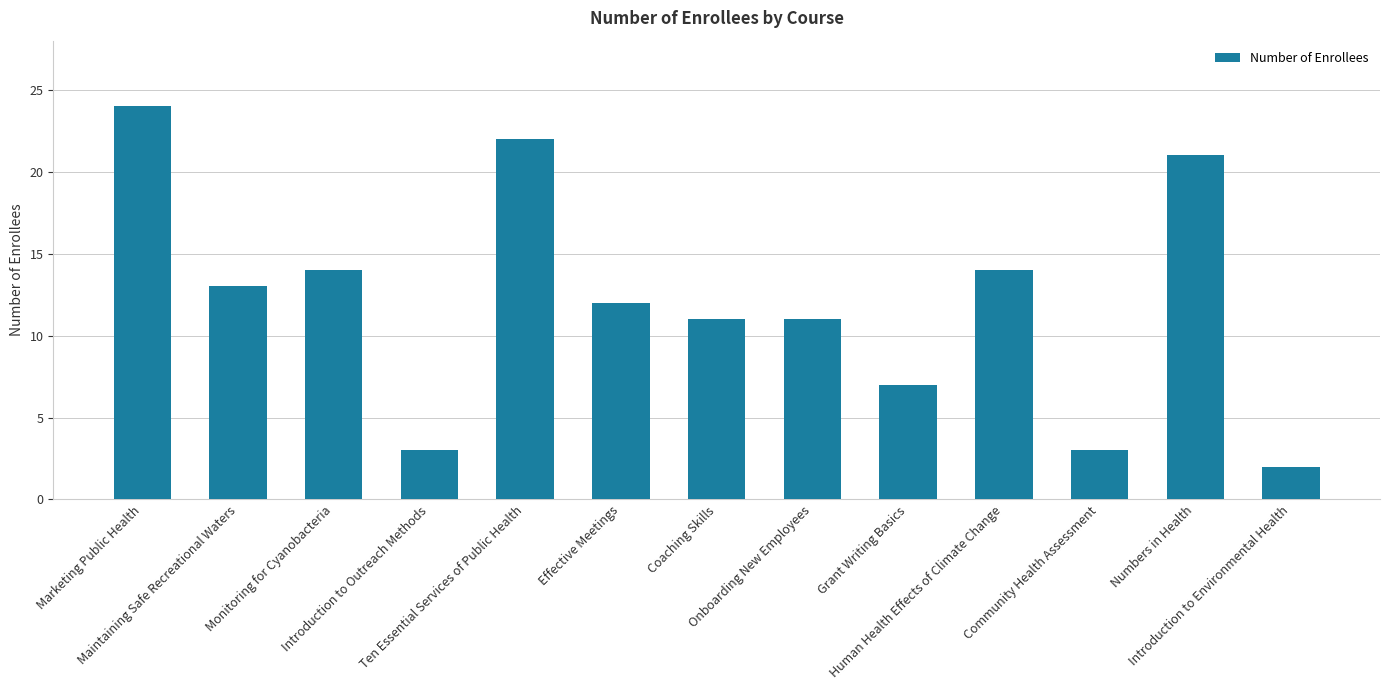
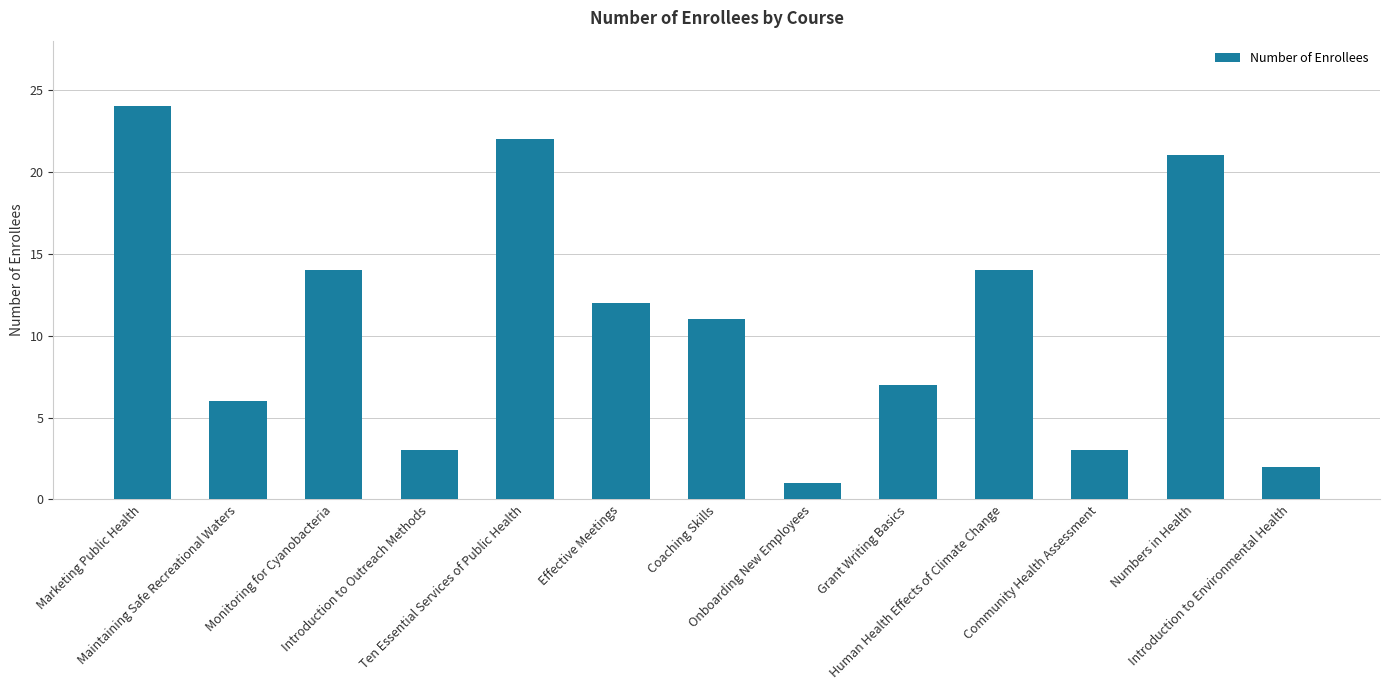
Maintaining Safe Recreational Waters: 13 -> 6
Onboarding New Employees: 11 -> 1
